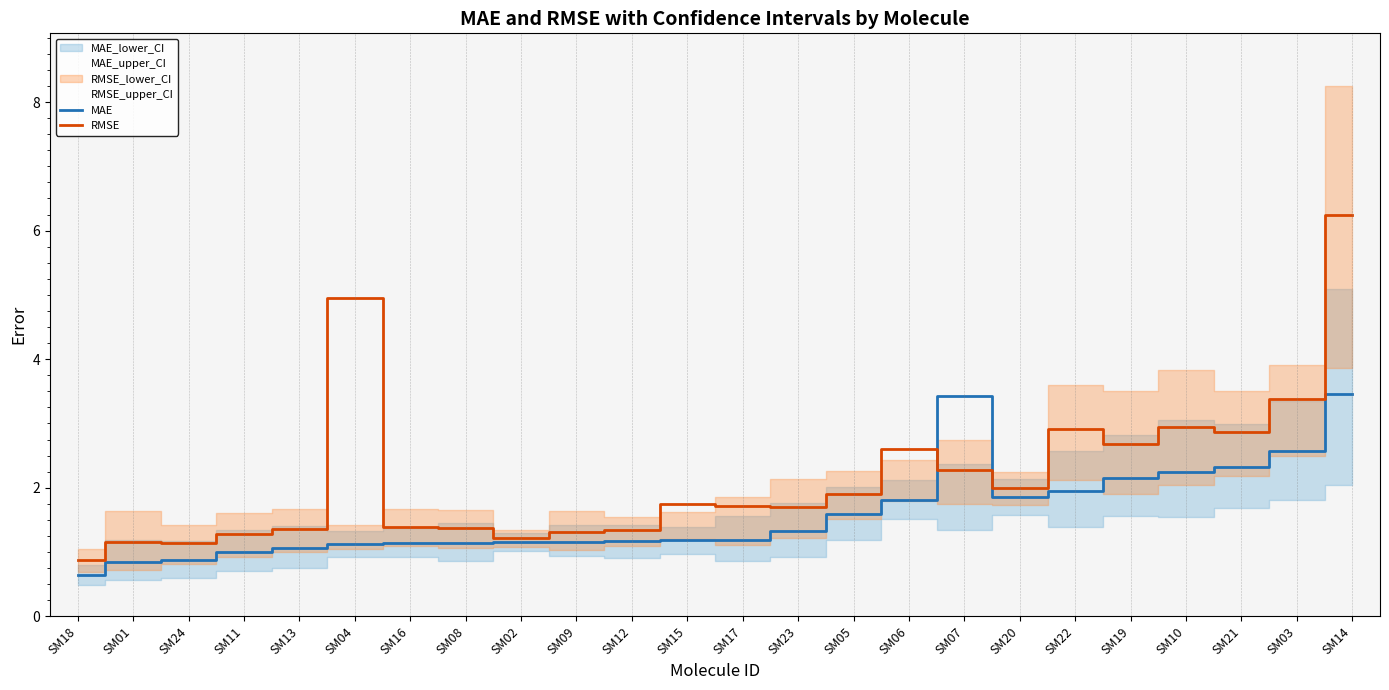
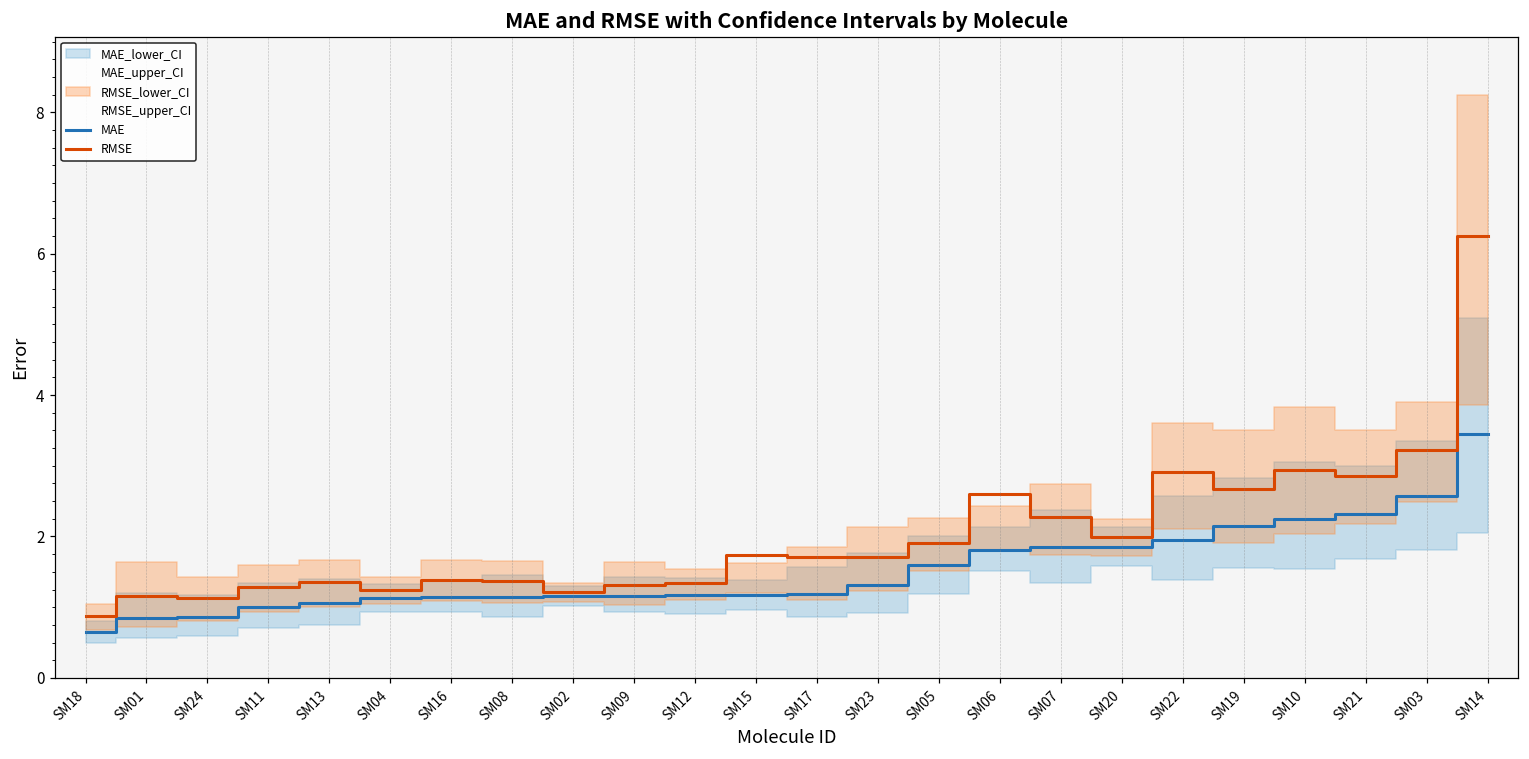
RMSE, SM04: 5.0 -> 1.2
MAE, SM07: 3.4 -> 1.8
RMSE, SM03: 3.4 -> 3.2
